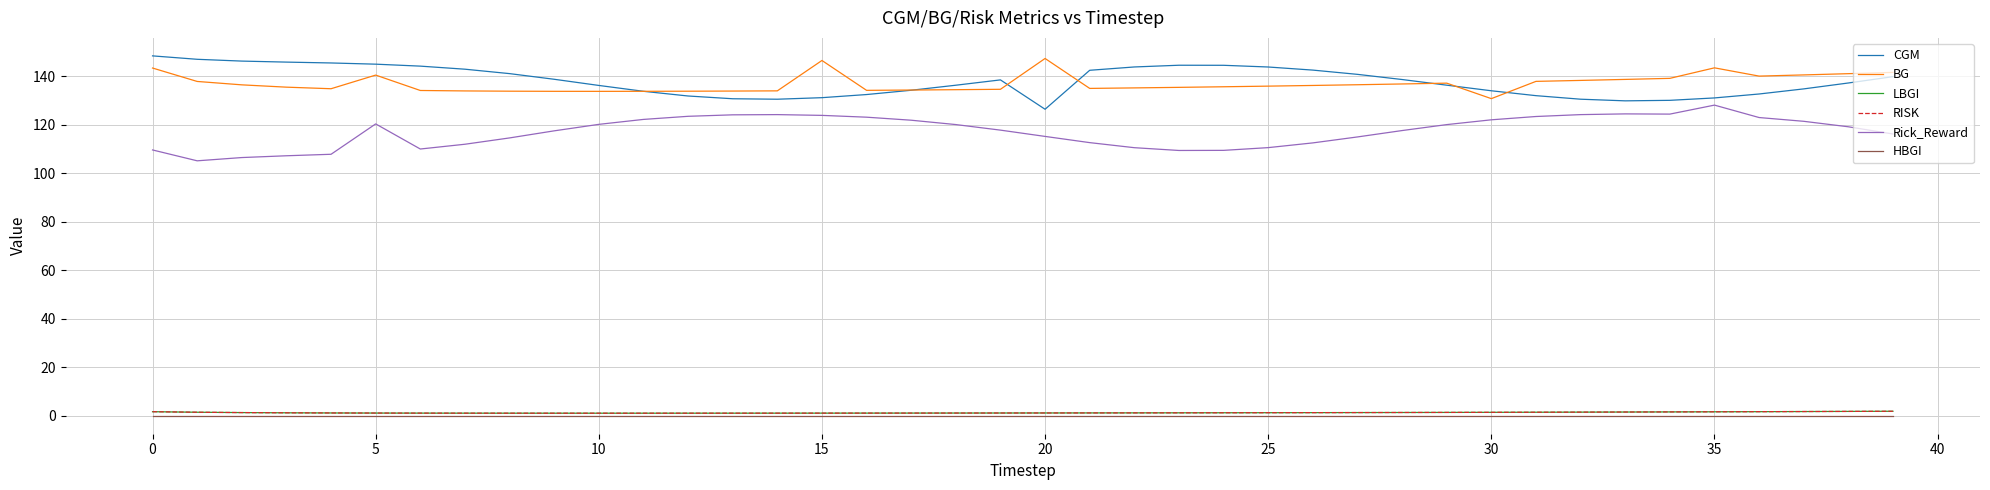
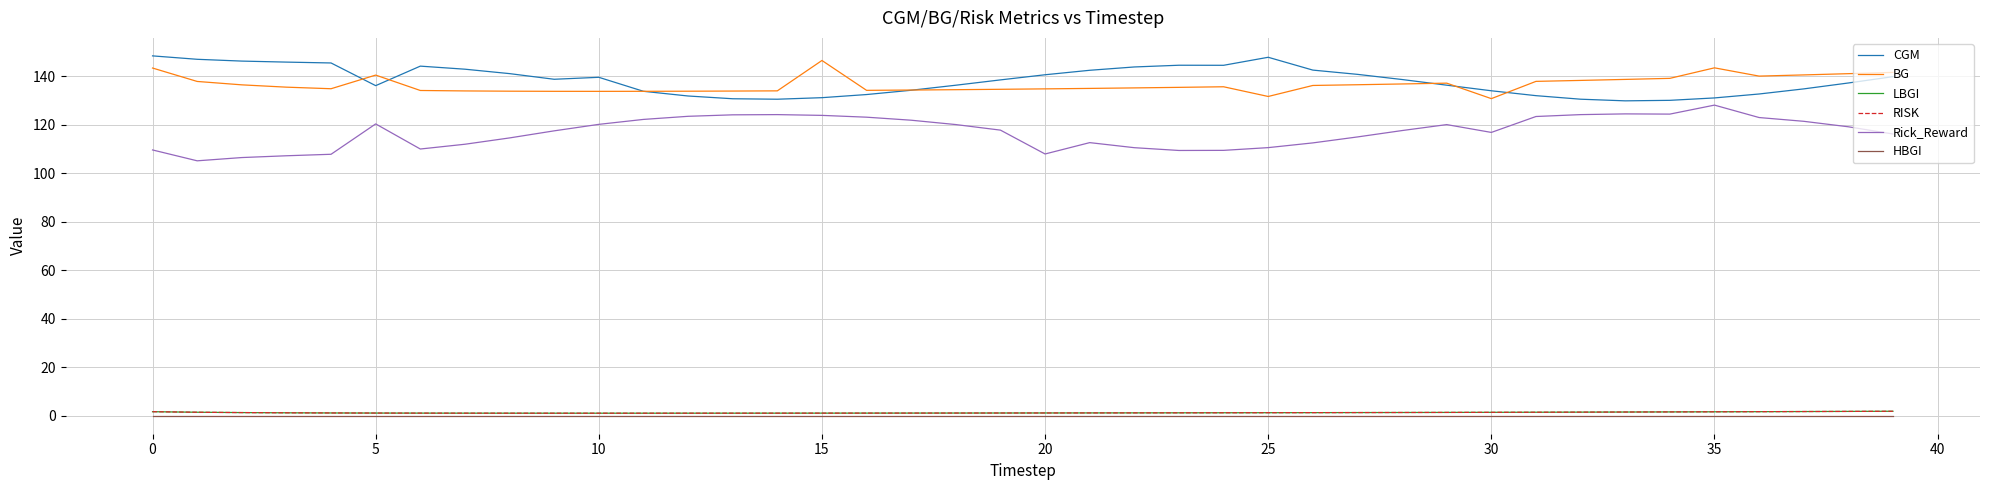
CGM, 5: 145 -> 136
CGM, 10: 136 -> 140
CGM, 20: 126 -> 141
BG, 20: 147 -> 135
Rick_Reward, 20: 115 -> 108
CGM, 25: 144 -> 148
BG, 25: 136 -> 132
Rick_Reward, 30: 122 -> 117
